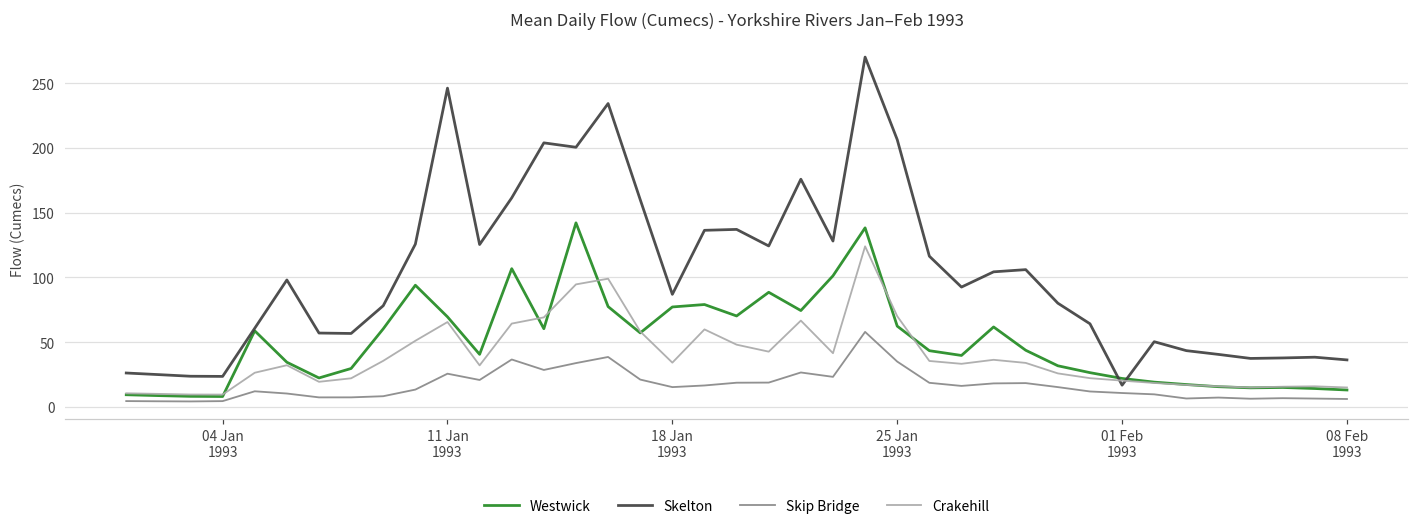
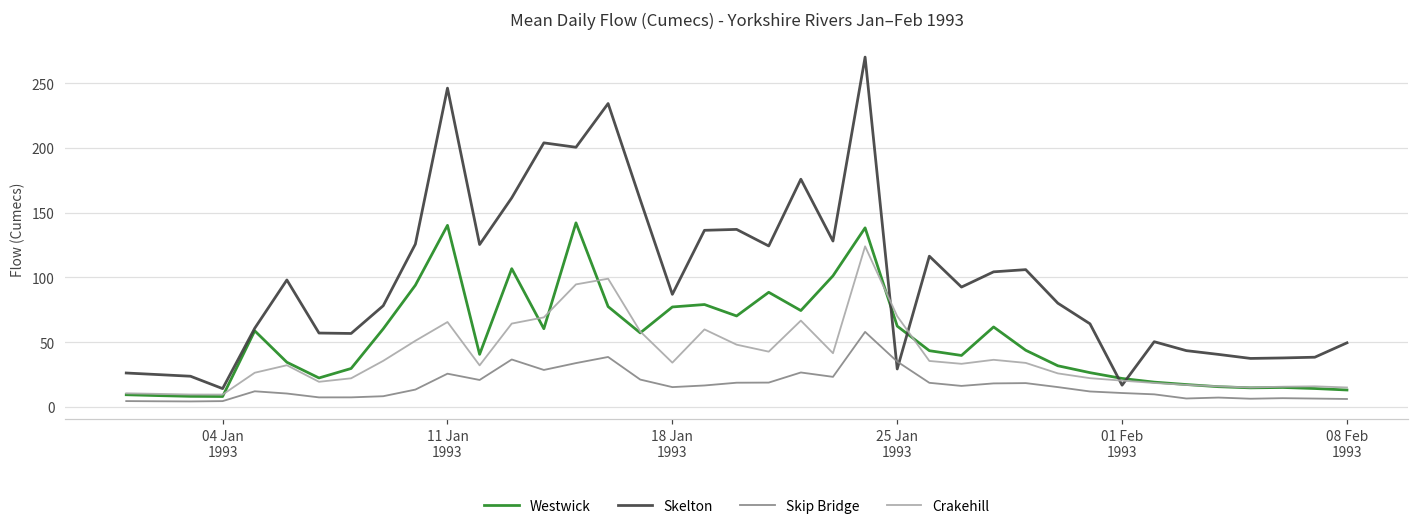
Skelton, 04 Jan 1993: 23 -> 14
Westwick, 11 Jan 1993: 70 -> 140
Skelton, 25 Jan 1993: 207 -> 29
Skelton, 08 Feb 1993: 36 -> 49
